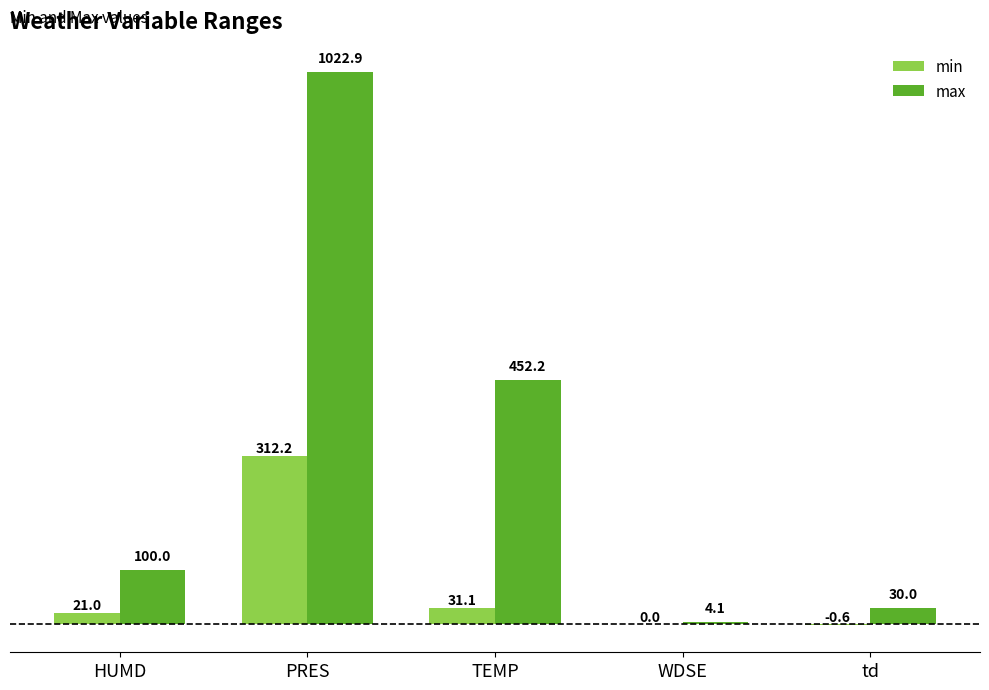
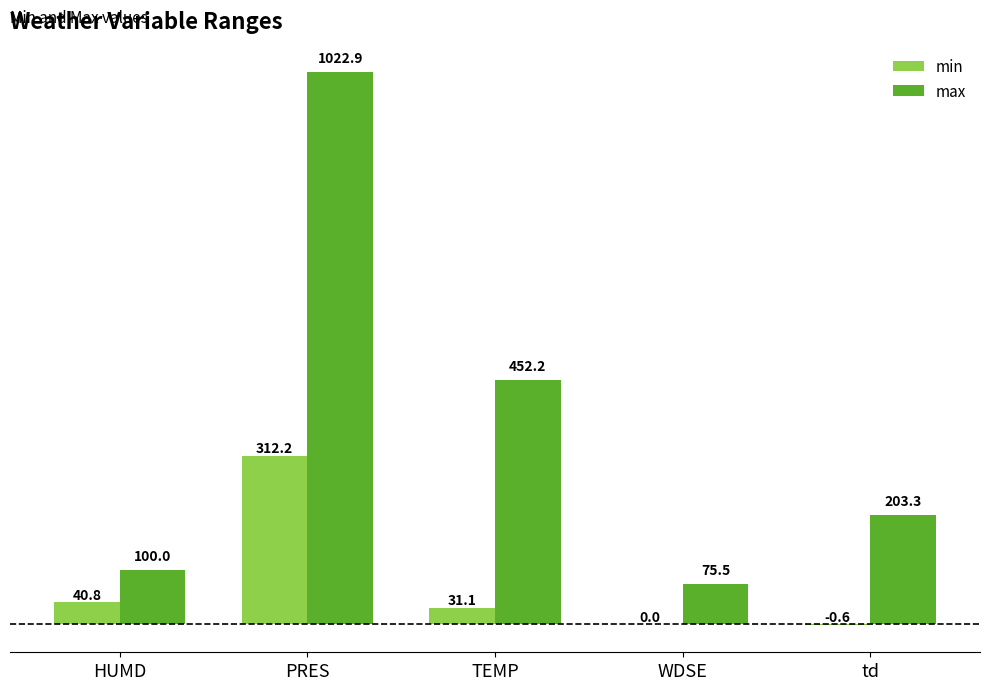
min, HUMD: 21.0 -> 40.8
max, WDSE: 4.1 -> 75.5
max, td: 30.0 -> 203.3
